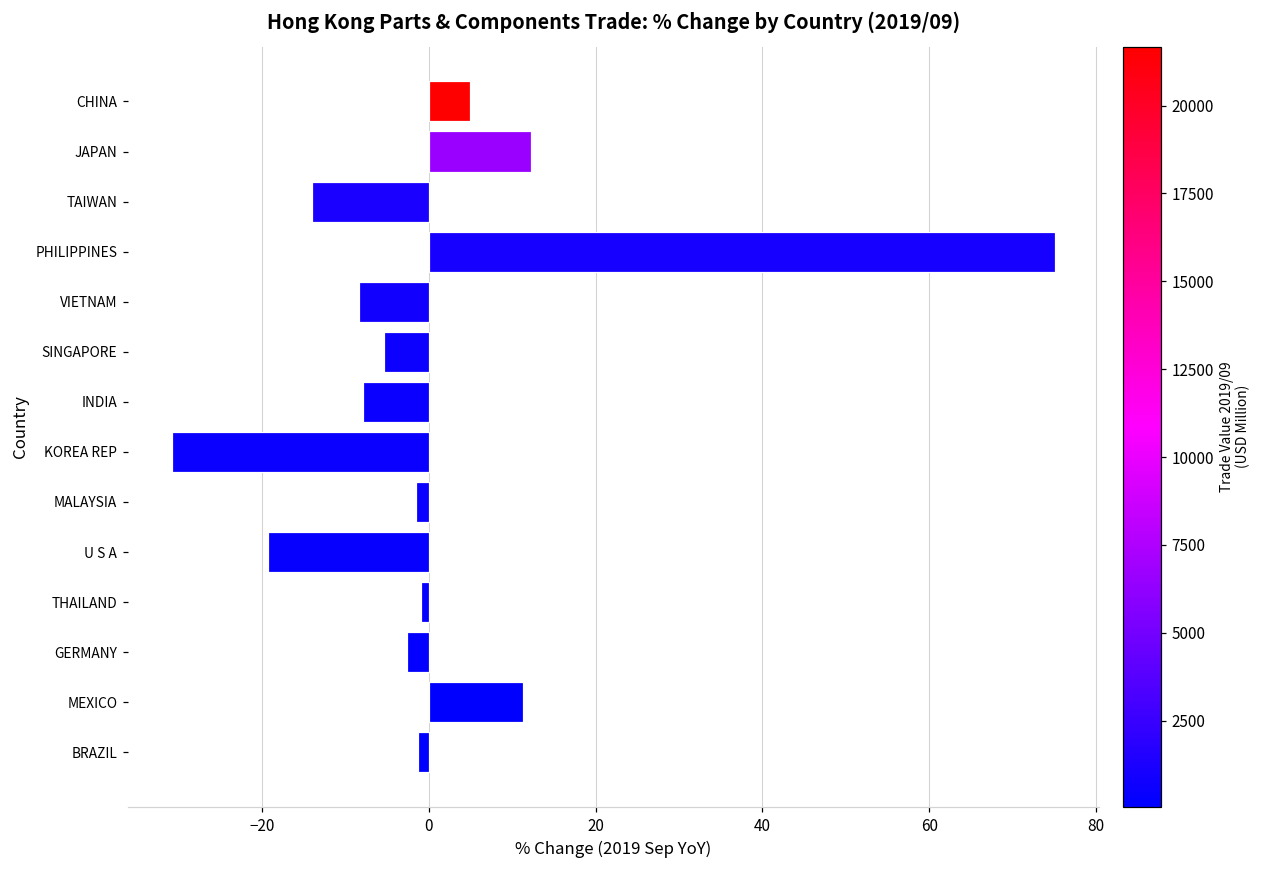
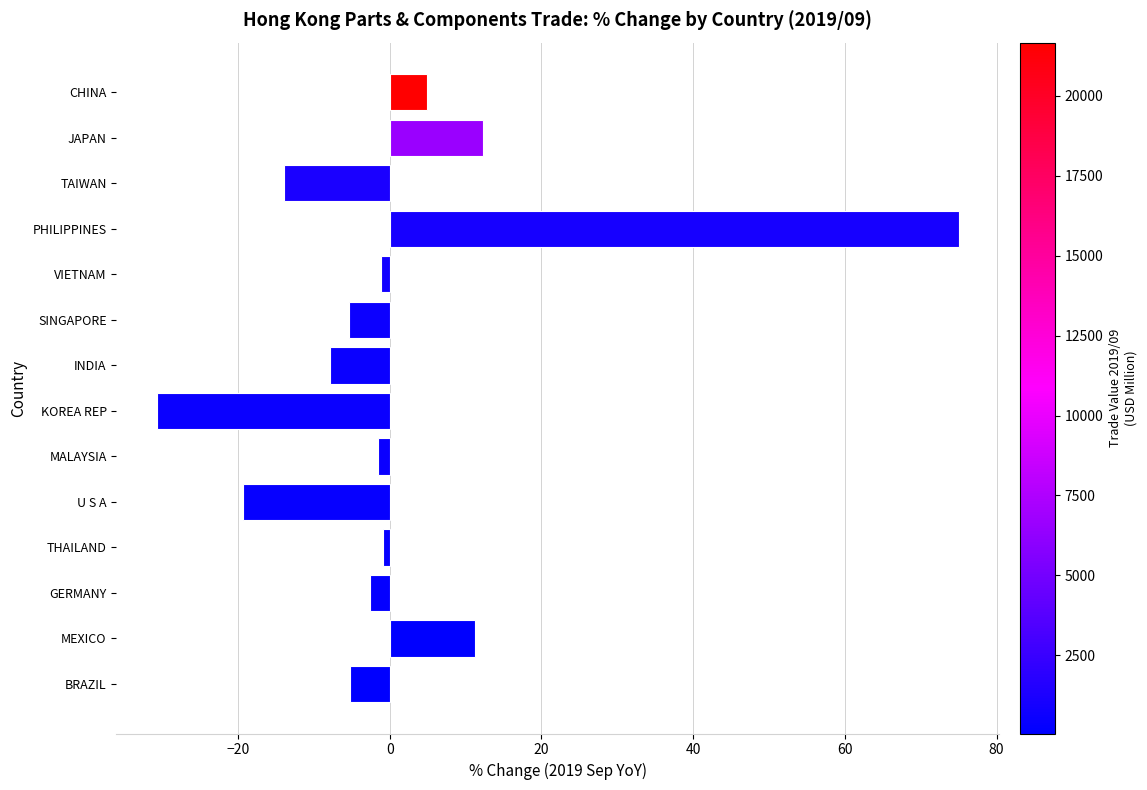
VIETNAM: -8 -> -1
BRAZIL: -1 -> -5
